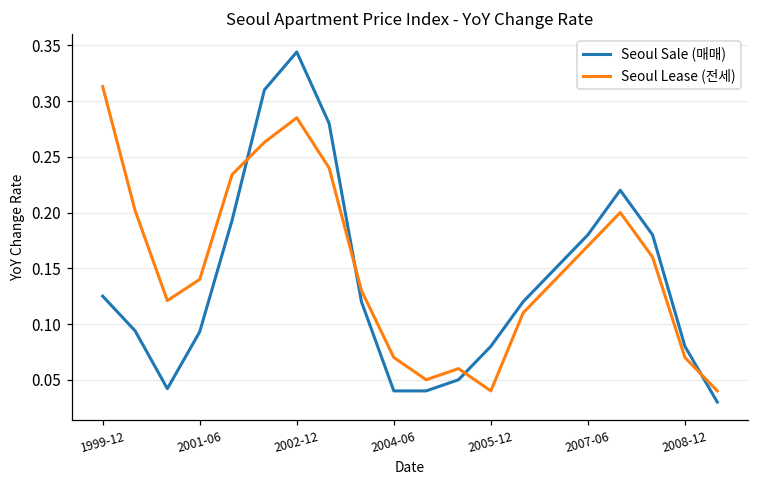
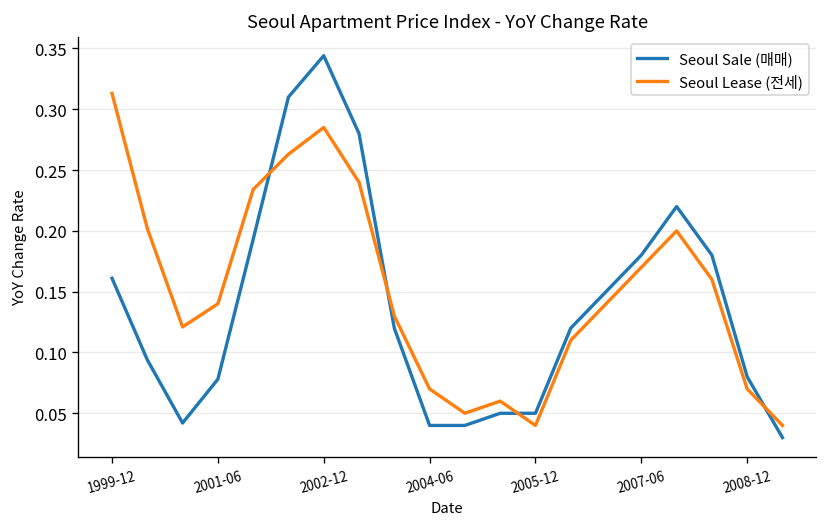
Seoul Sale (매매), 1999-12: 0.125 -> 0.161
Seoul Sale (매매), 2001-06: 0.093 -> 0.078
Seoul Sale (매매), 2005-12: 0.08 -> 0.05
